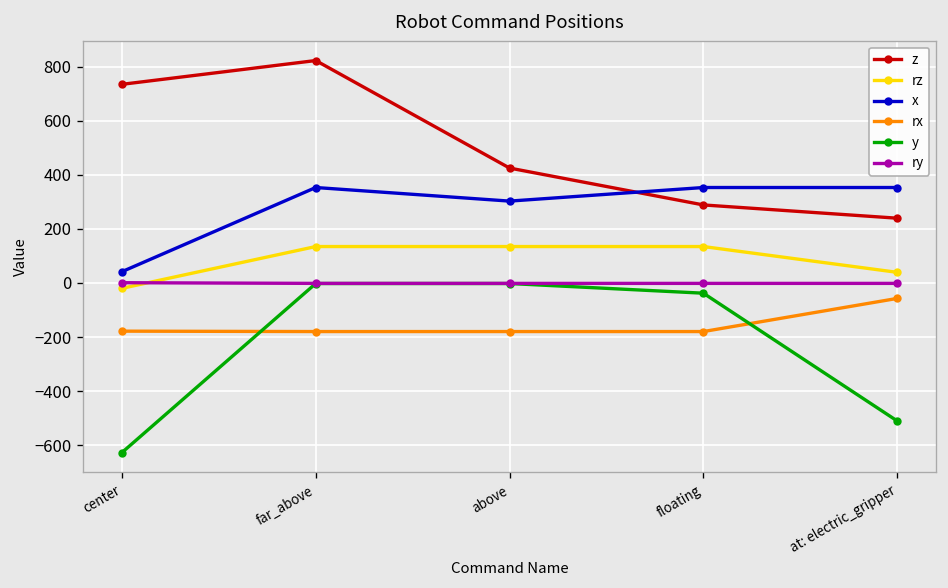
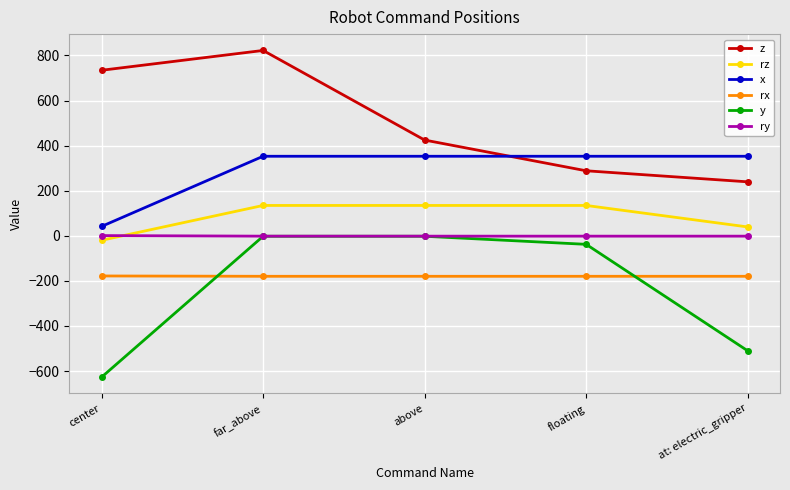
x, above: 300 -> 350
rx, at: electric_gripper: -60 -> -180
